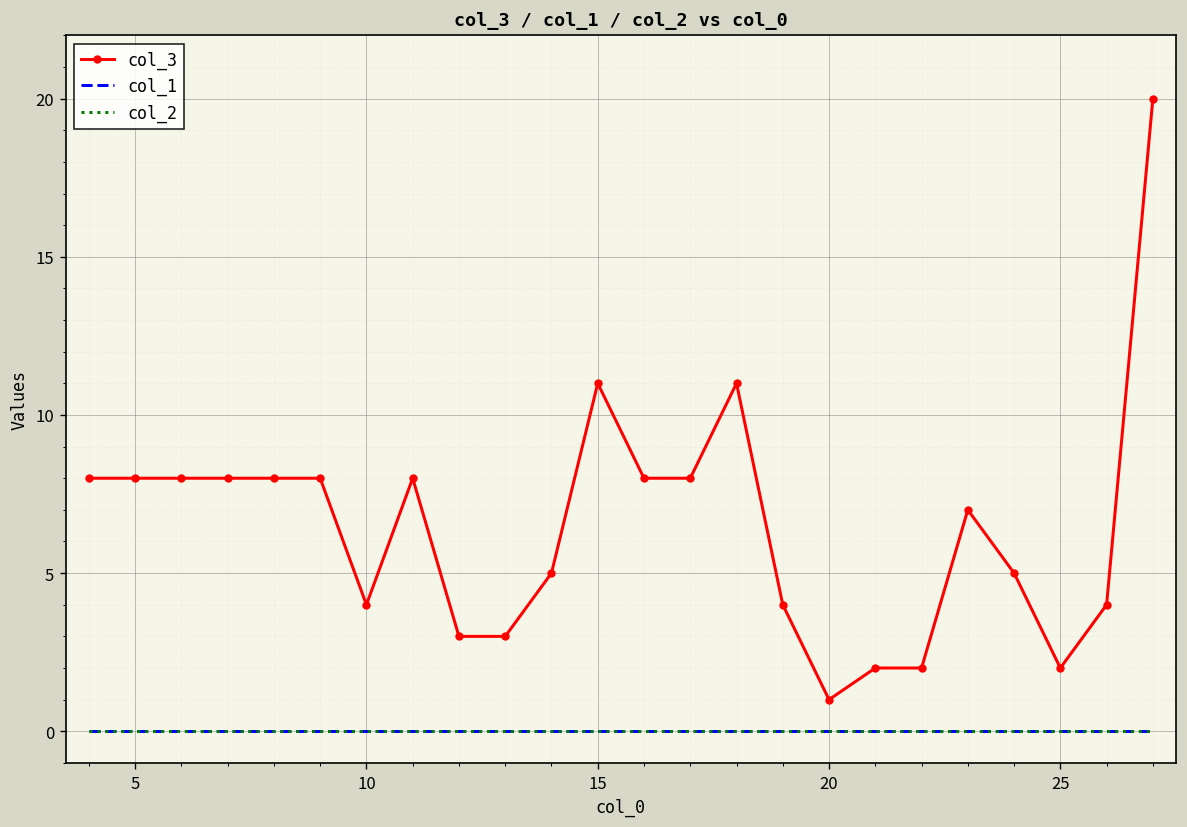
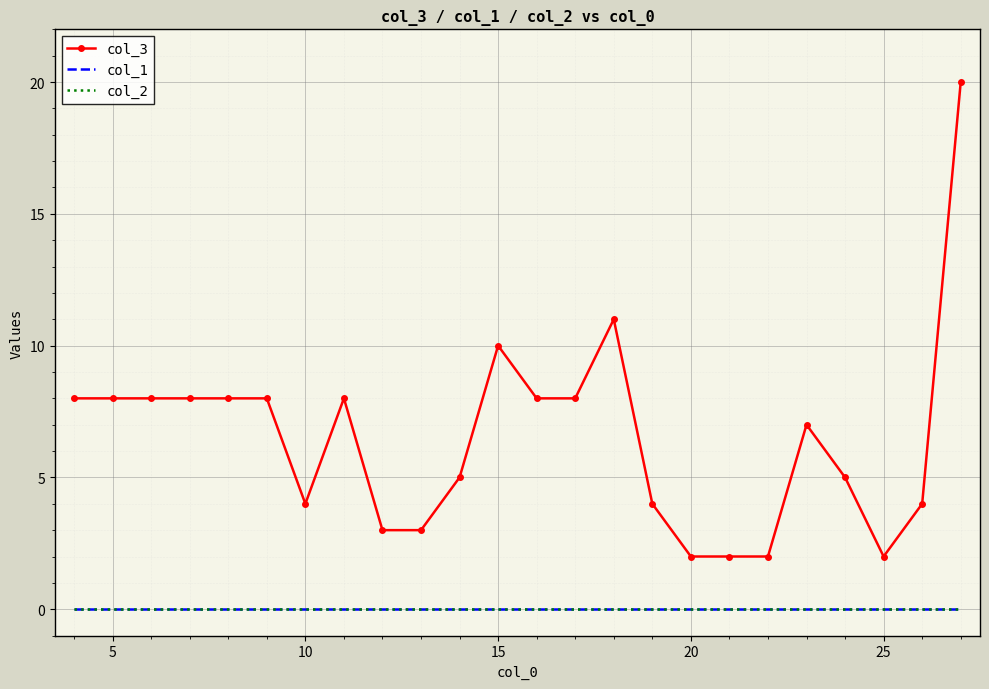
col_3, 15: 11 -> 10
col_3, 20: 1 -> 2
